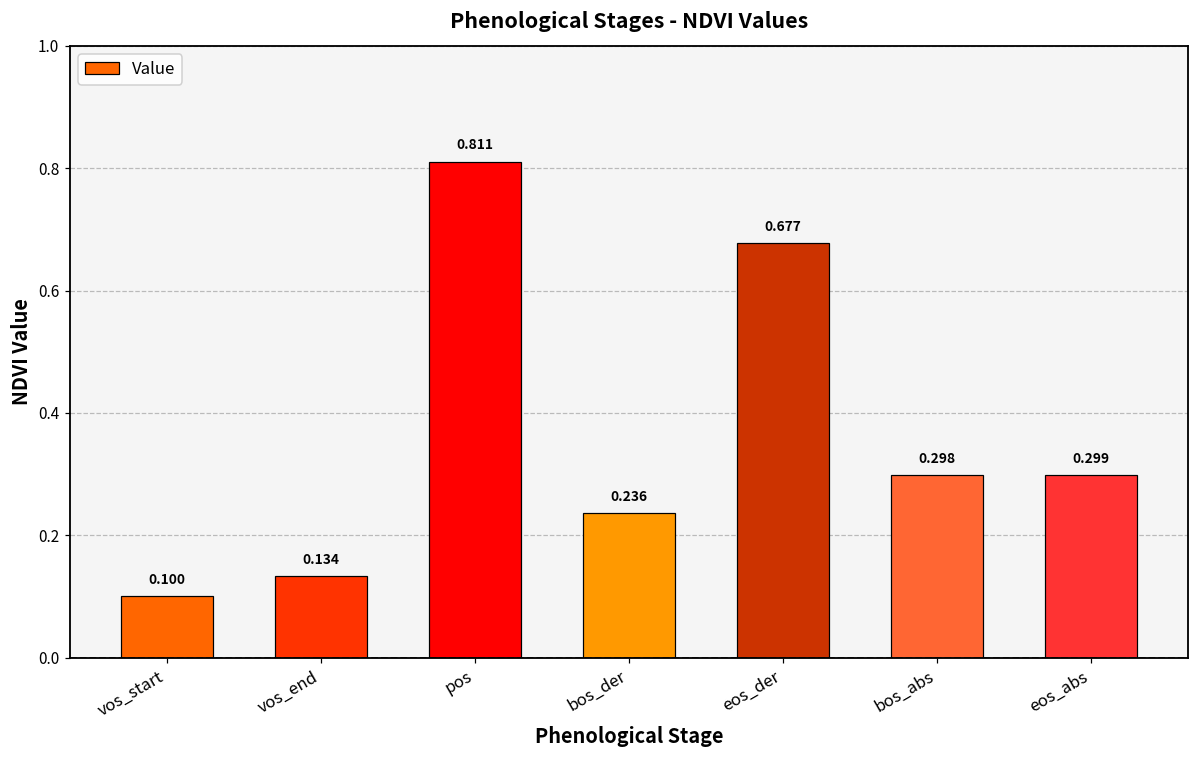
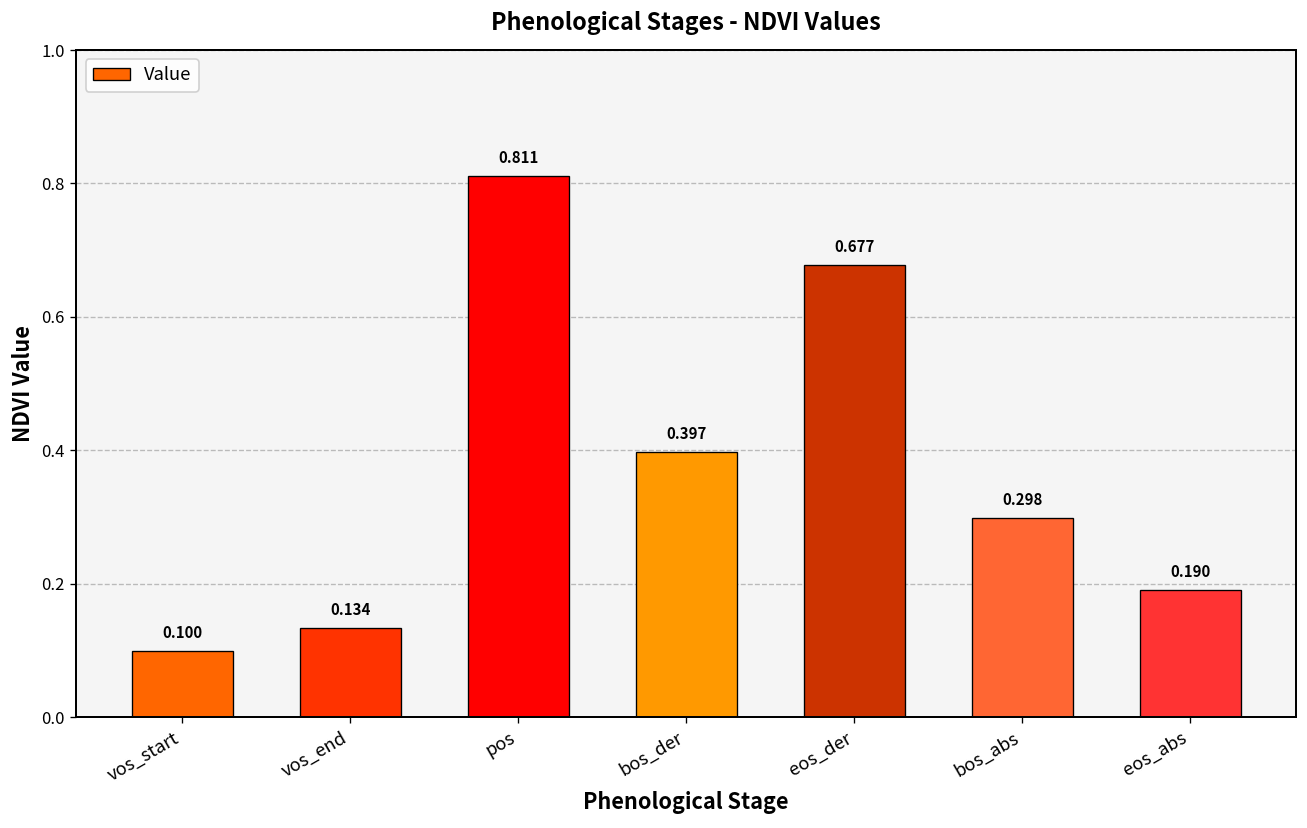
bos_der: 0.236 -> 0.397
eos_abs: 0.299 -> 0.190
